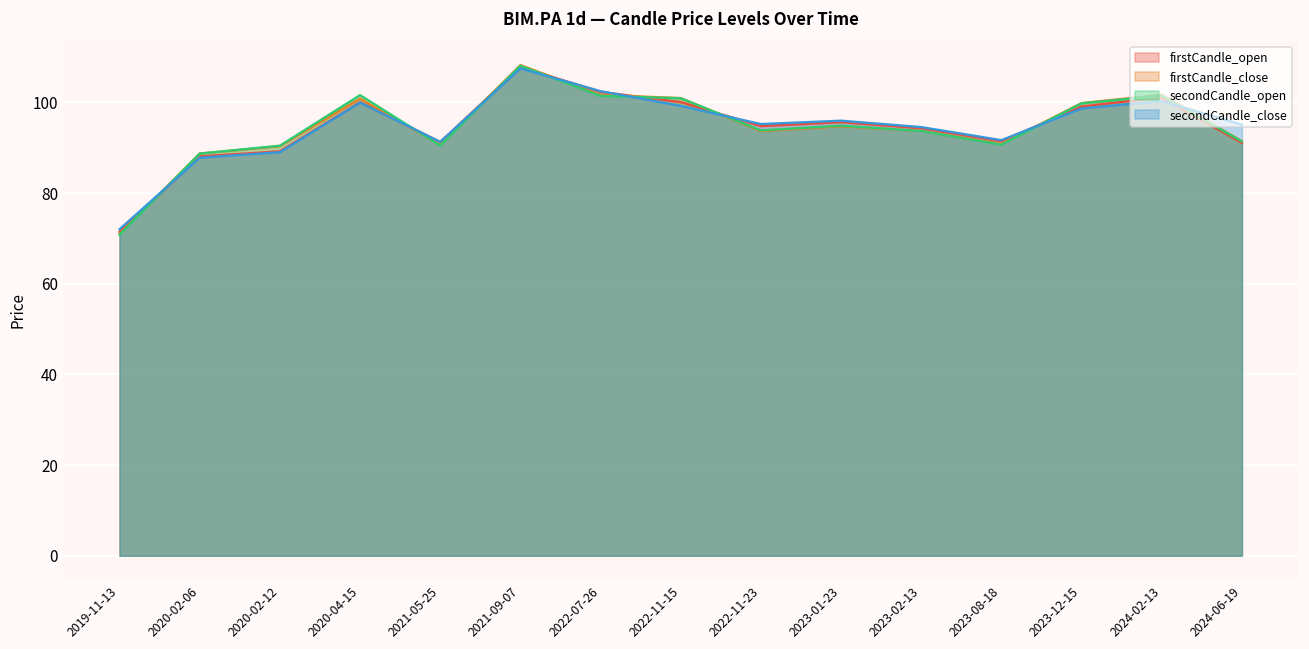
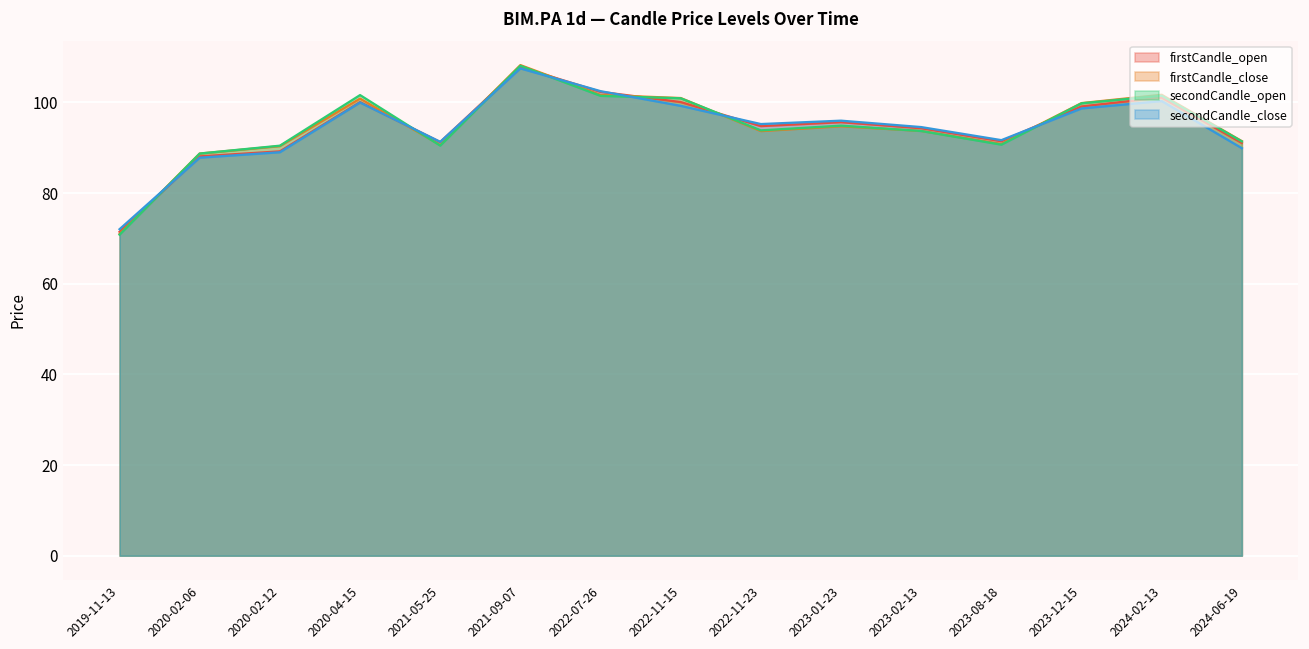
secondCandle_close, 2024-06-19: 95 -> 90
